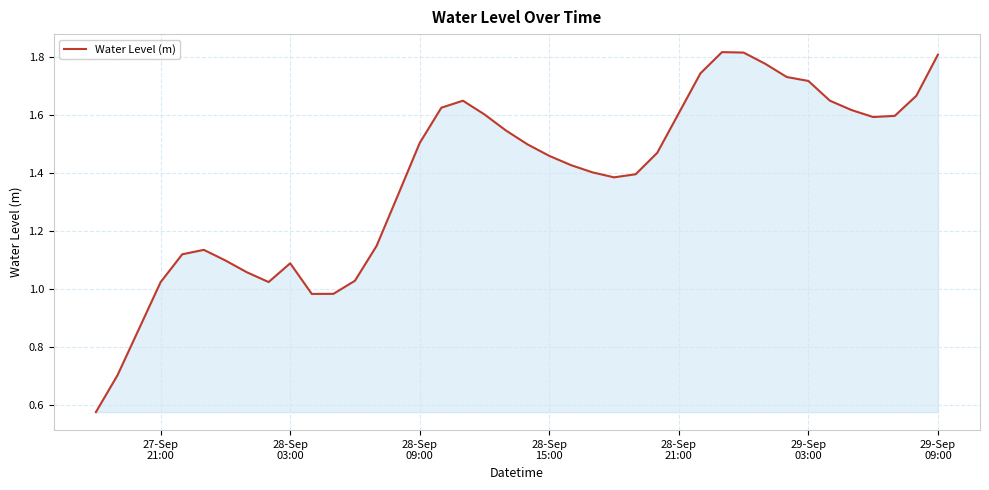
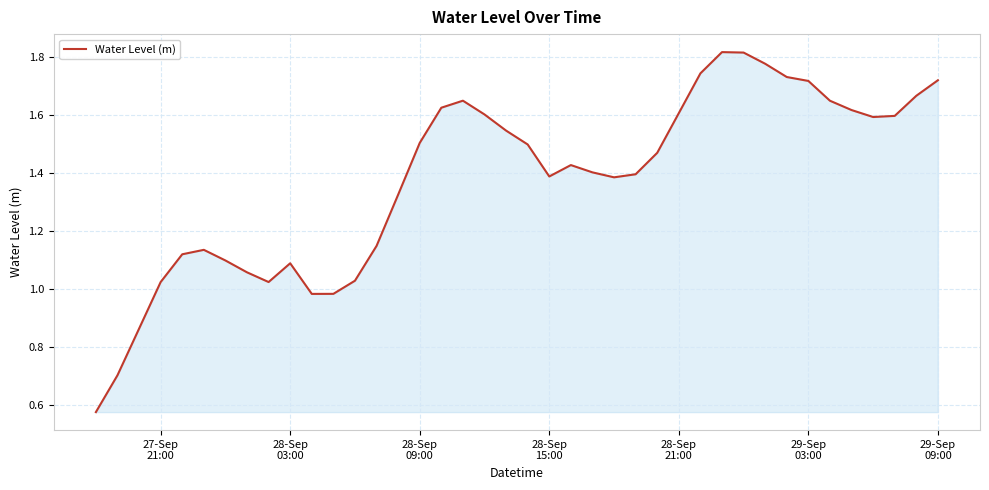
28-Sep 15:00: 1.46 -> 1.39
29-Sep 09:00: 1.81 -> 1.72
